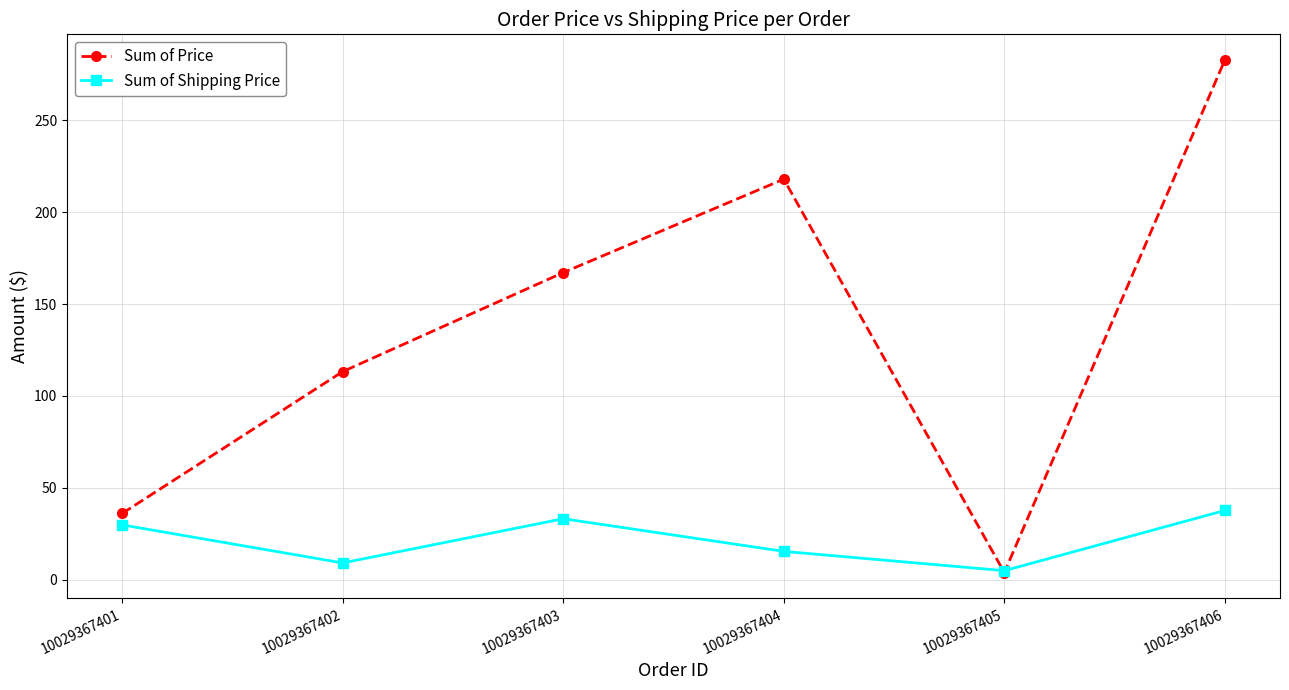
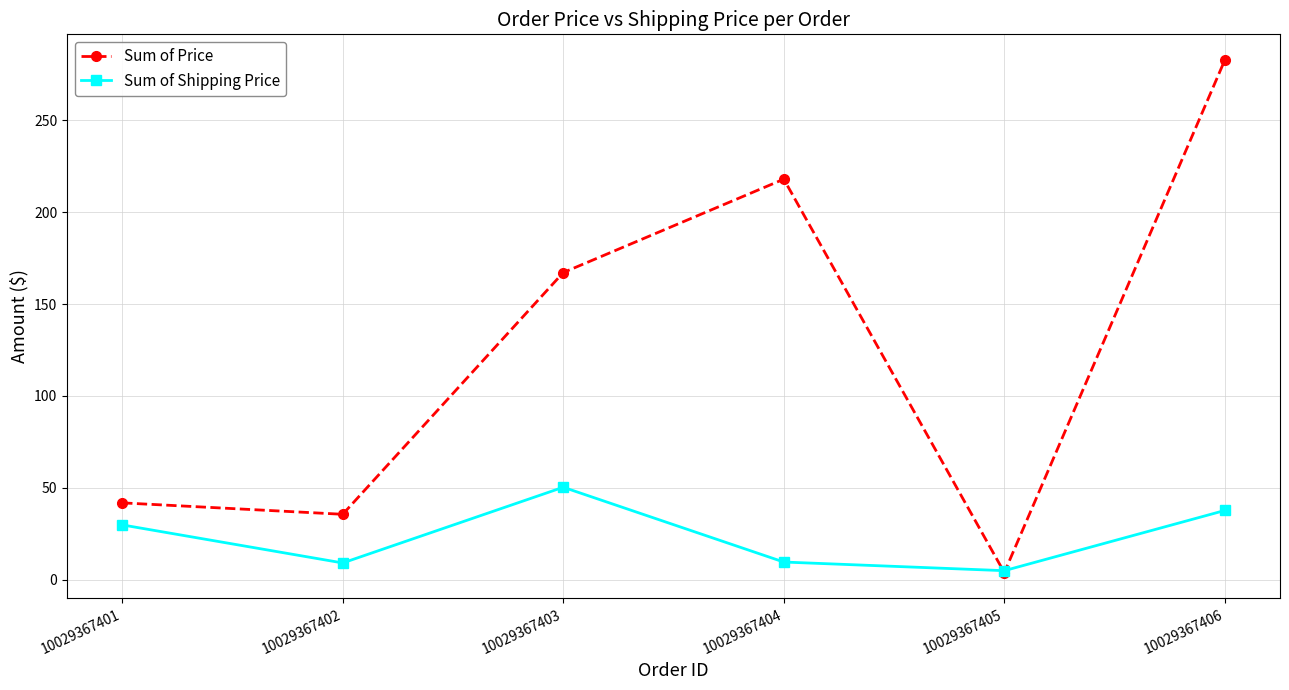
Sum of Price, 10029367401: 36 -> 42
Sum of Price, 10029367402: 113 -> 36
Sum of Shipping Price, 10029367403: 33 -> 50
Sum of Shipping Price, 10029367404: 16 -> 10
